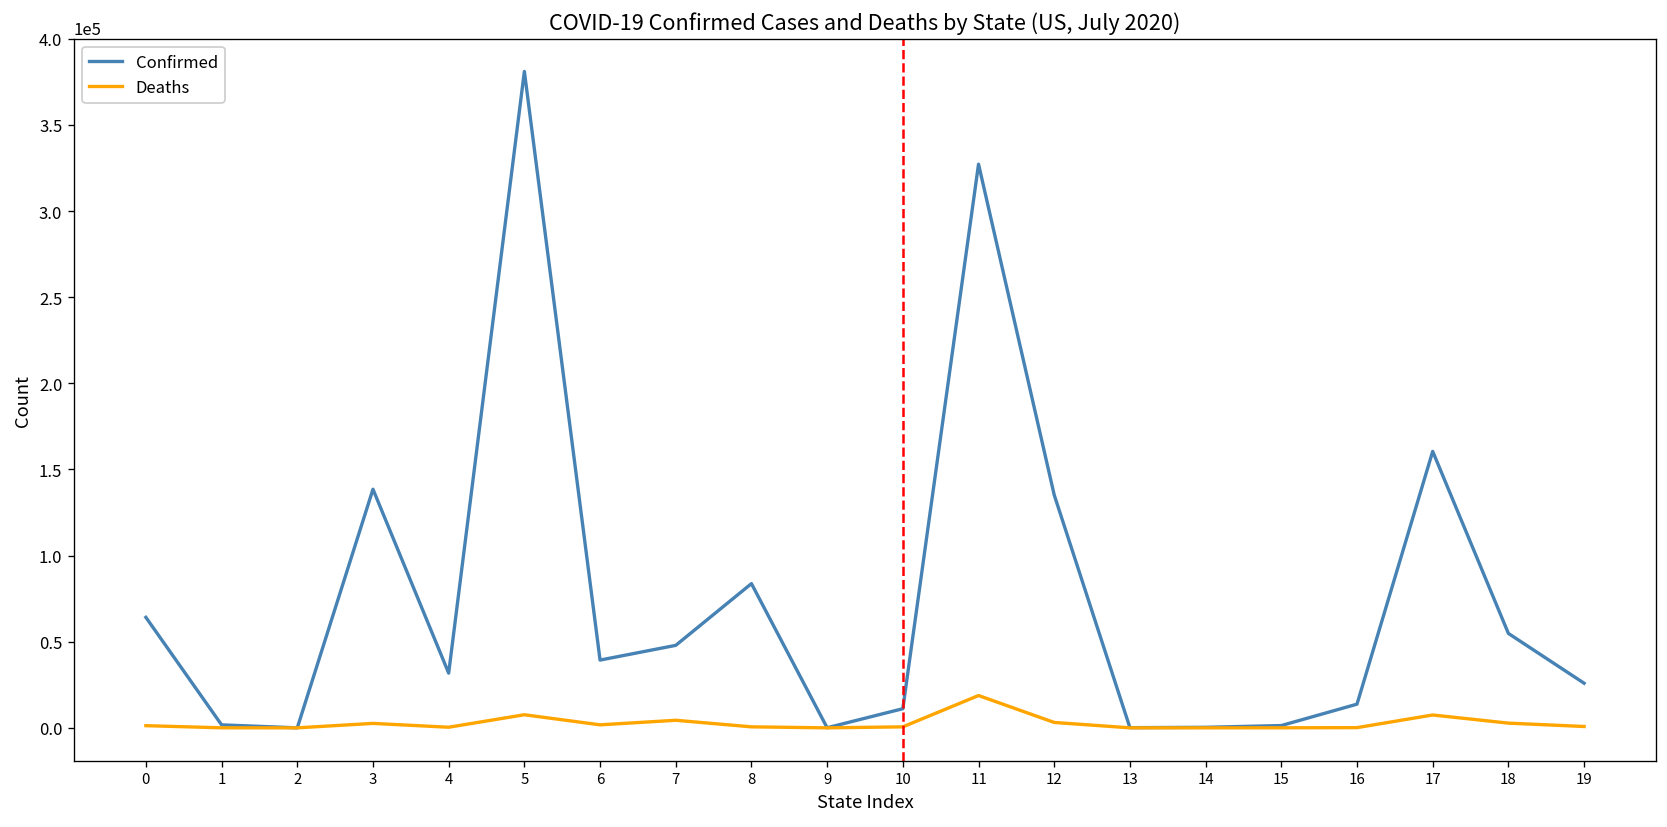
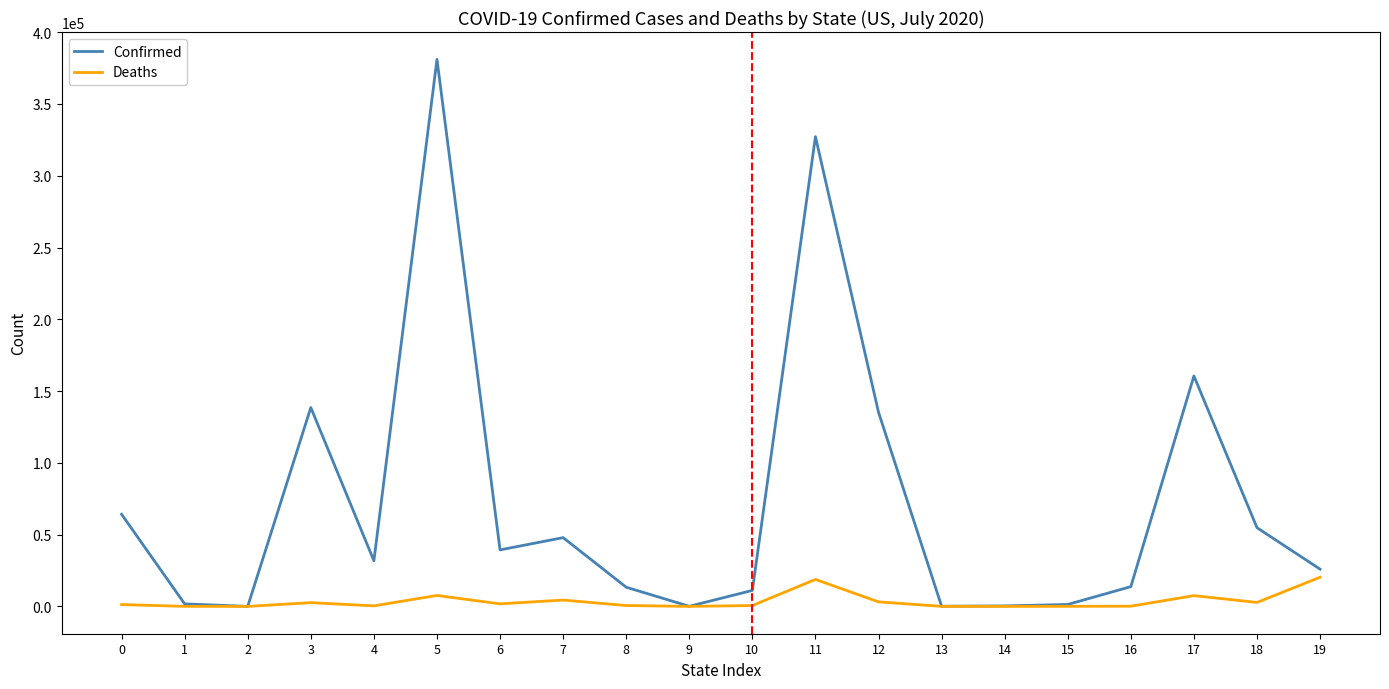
Confirmed, 8: 84000 -> 13000
Deaths, 19: 1000 -> 20000
